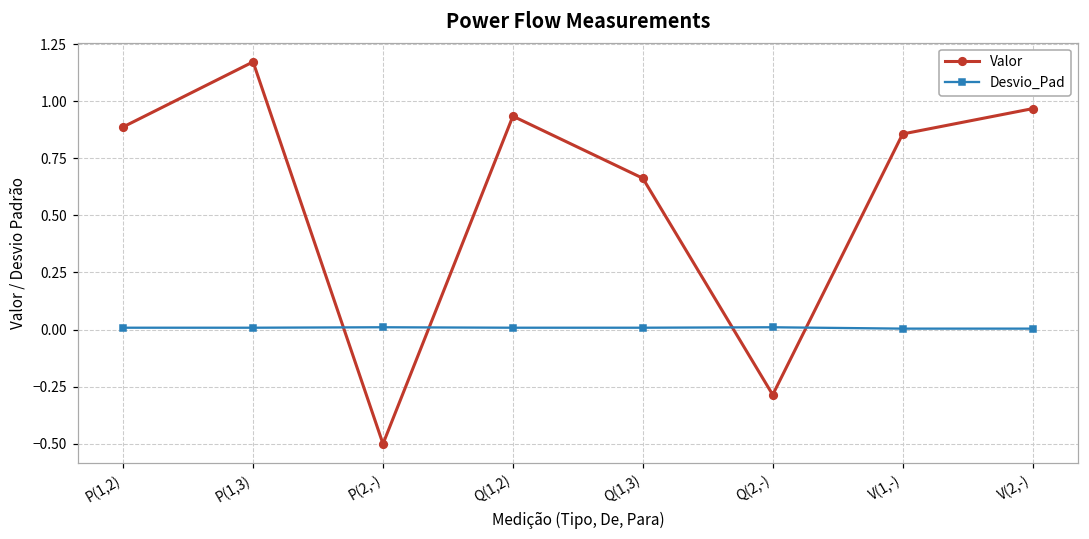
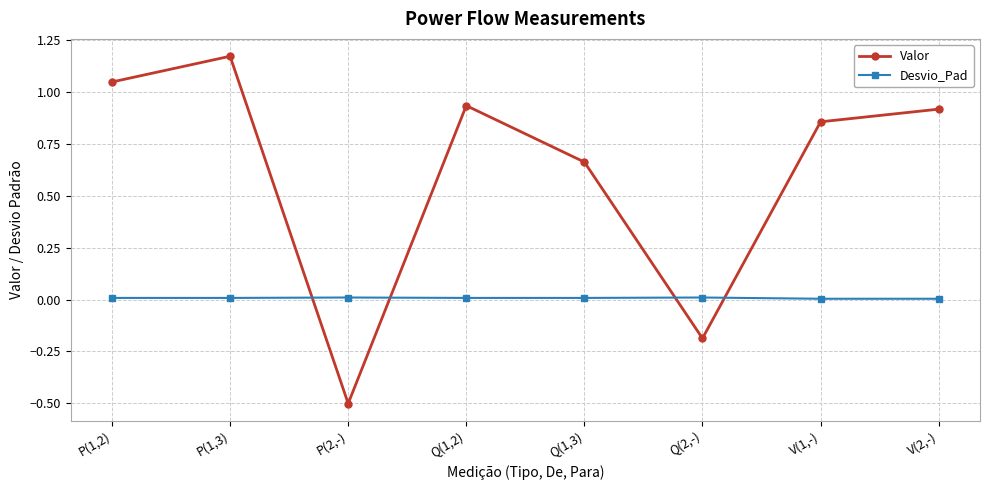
Valor, P(1,2): 0.89 -> 1.05
Valor, Q(2,-): -0.29 -> -0.19
Valor, V(2,-): 0.97 -> 0.92
